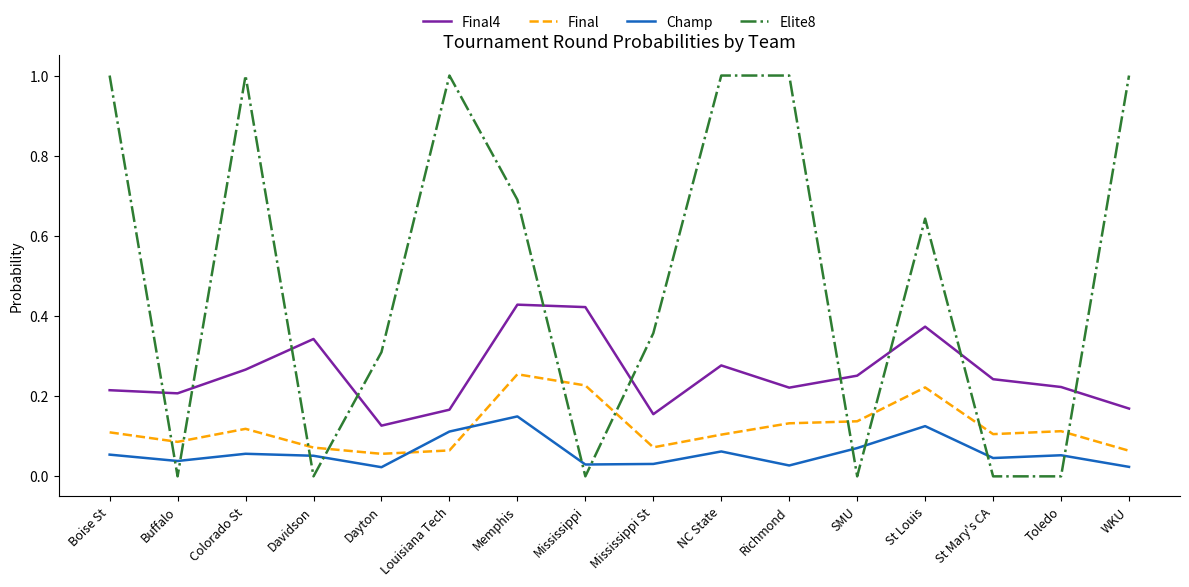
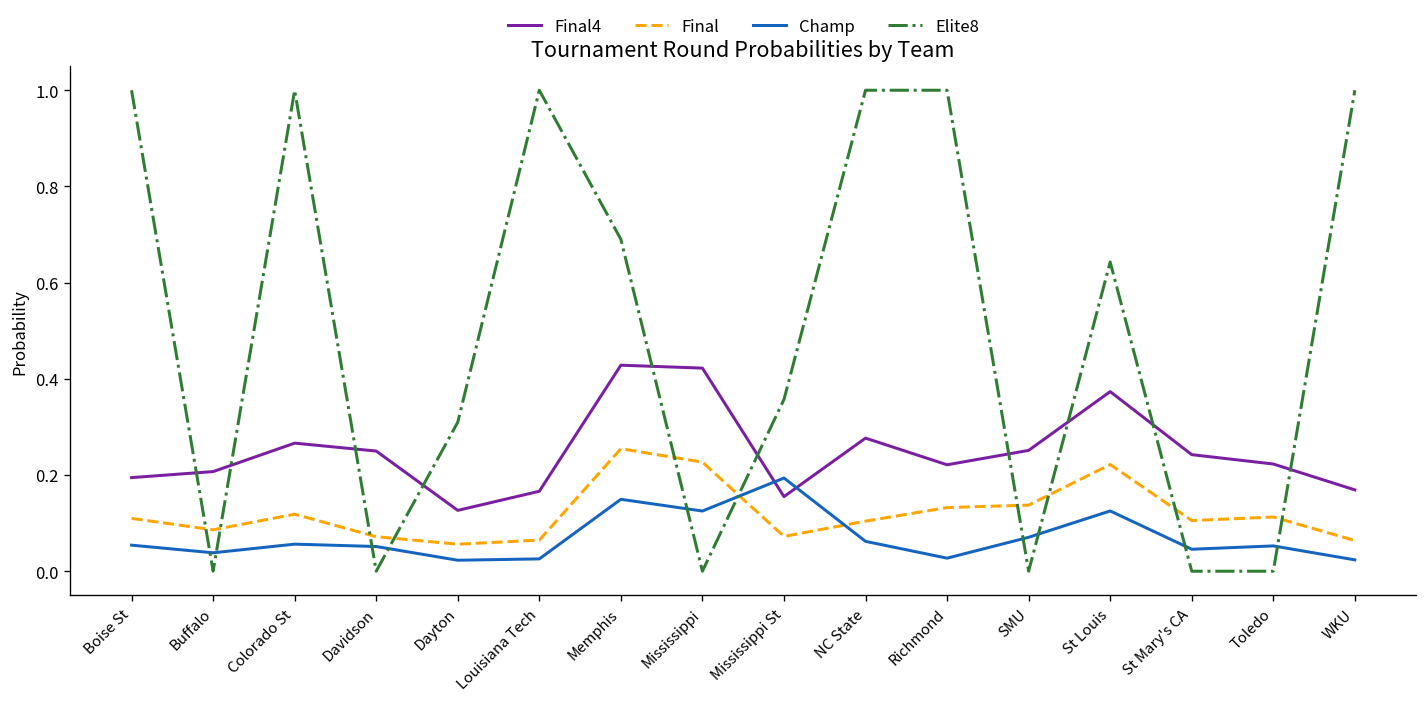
Final4, Boise St: 0.21 -> 0.19
Final4, Davidson: 0.34 -> 0.25
Champ, Louisiana Tech: 0.11 -> 0.03
Champ, Mississippi: 0.03 -> 0.13
Champ, Mississippi St: 0.03 -> 0.19
